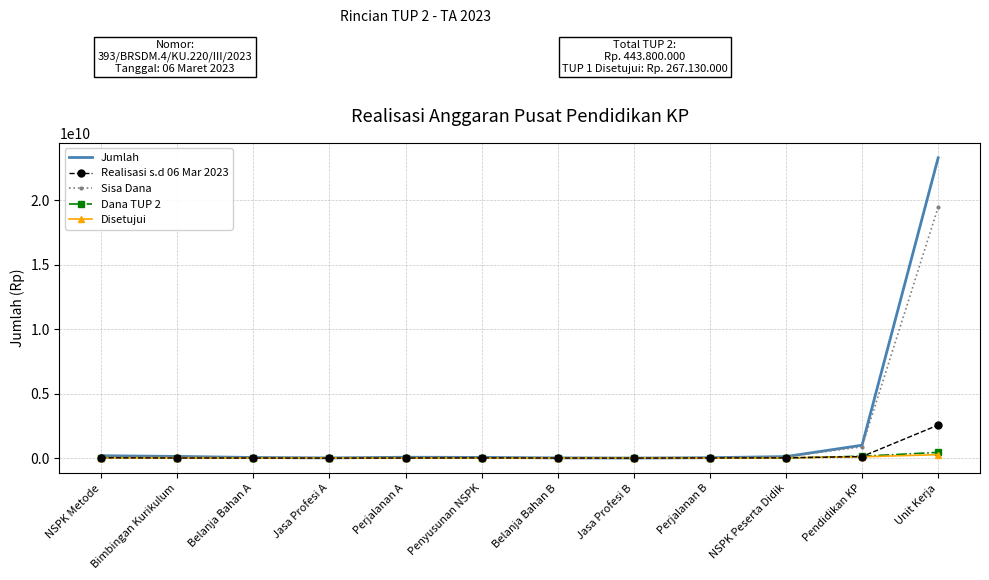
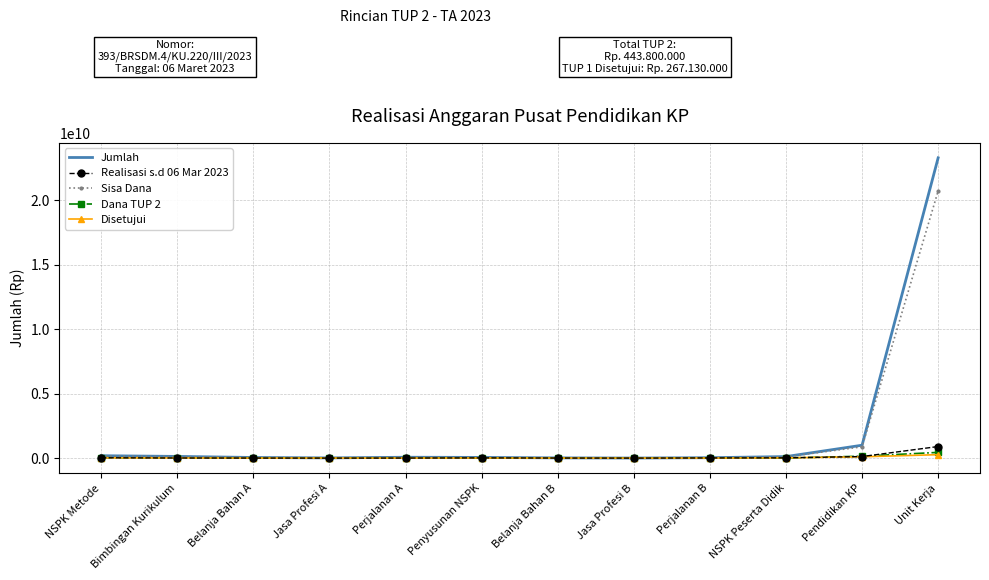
Realisasi s.d 06 Mar 2023, Unit Kerja: 2600000000 -> 900000000
Sisa Dana, Unit Kerja: 19500000000 -> 20700000000
